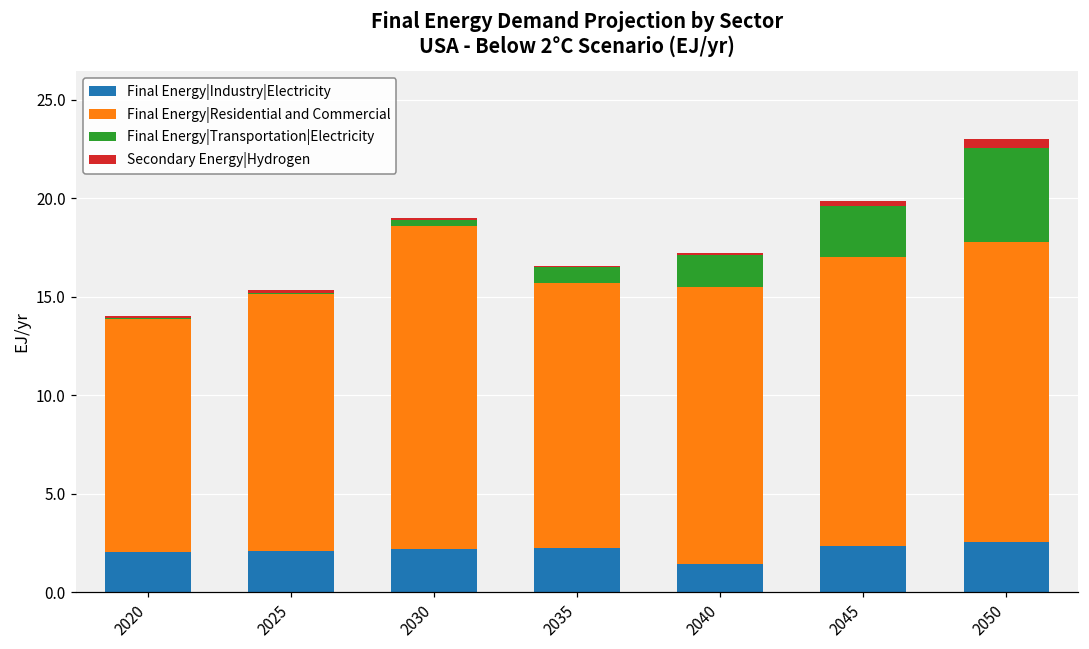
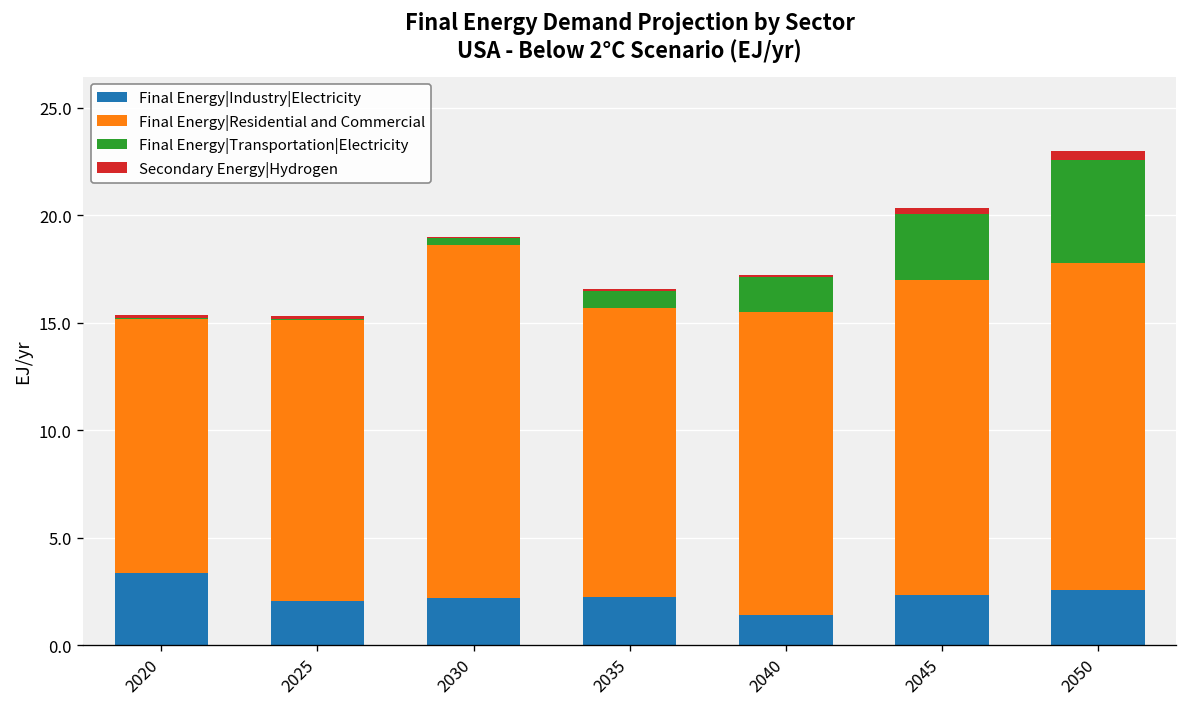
Final Energy|Industry|Electricity, 2020: 2.0 -> 3.4
Final Energy|Transportation|Electricity, 2045: 2.6 -> 3.1
